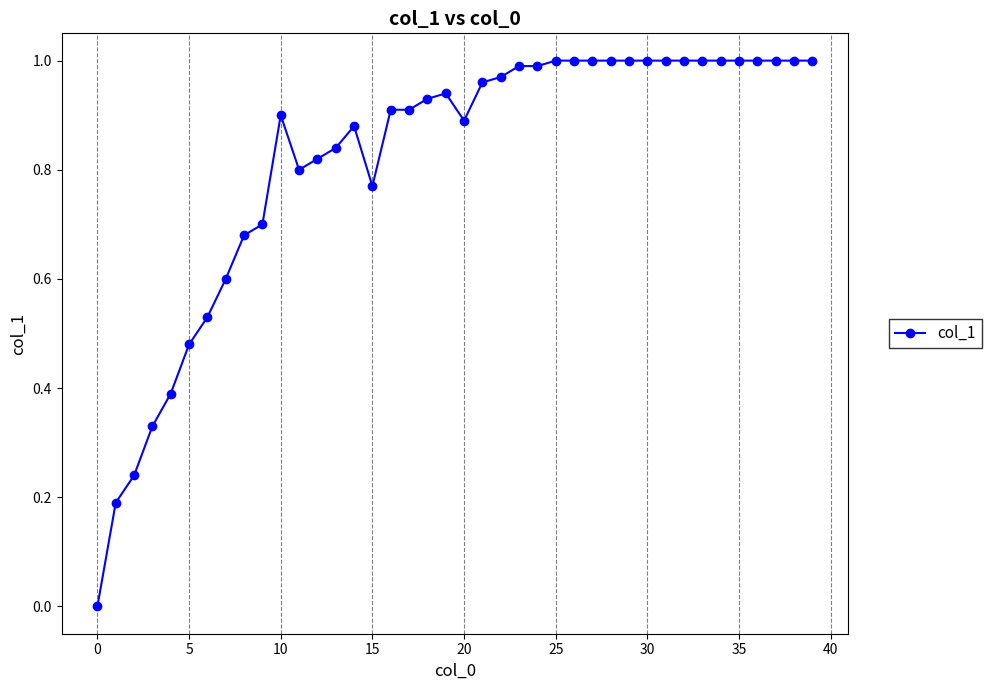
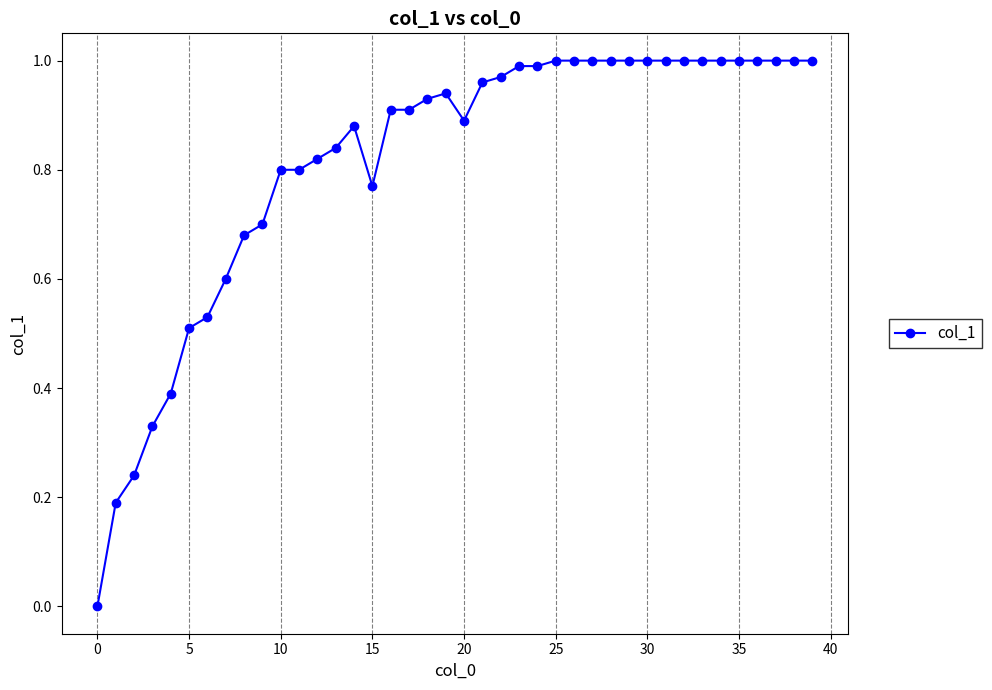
5: 0.48 -> 0.51
10: 0.9 -> 0.8
